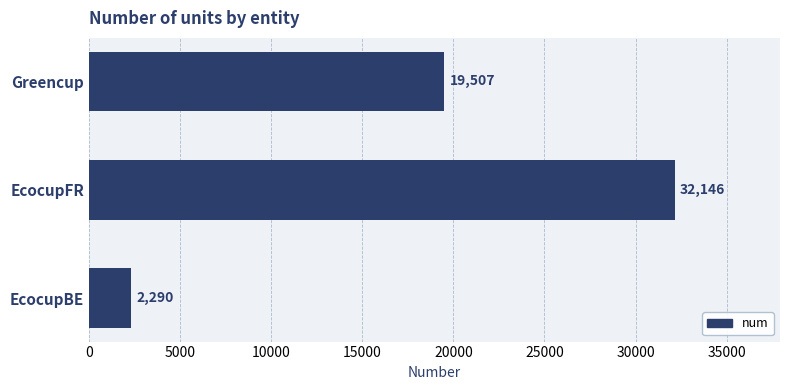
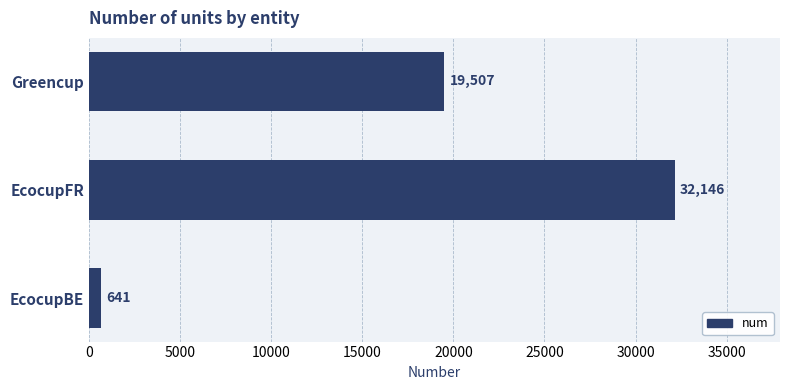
EcocupBE: 2,290 -> 641
